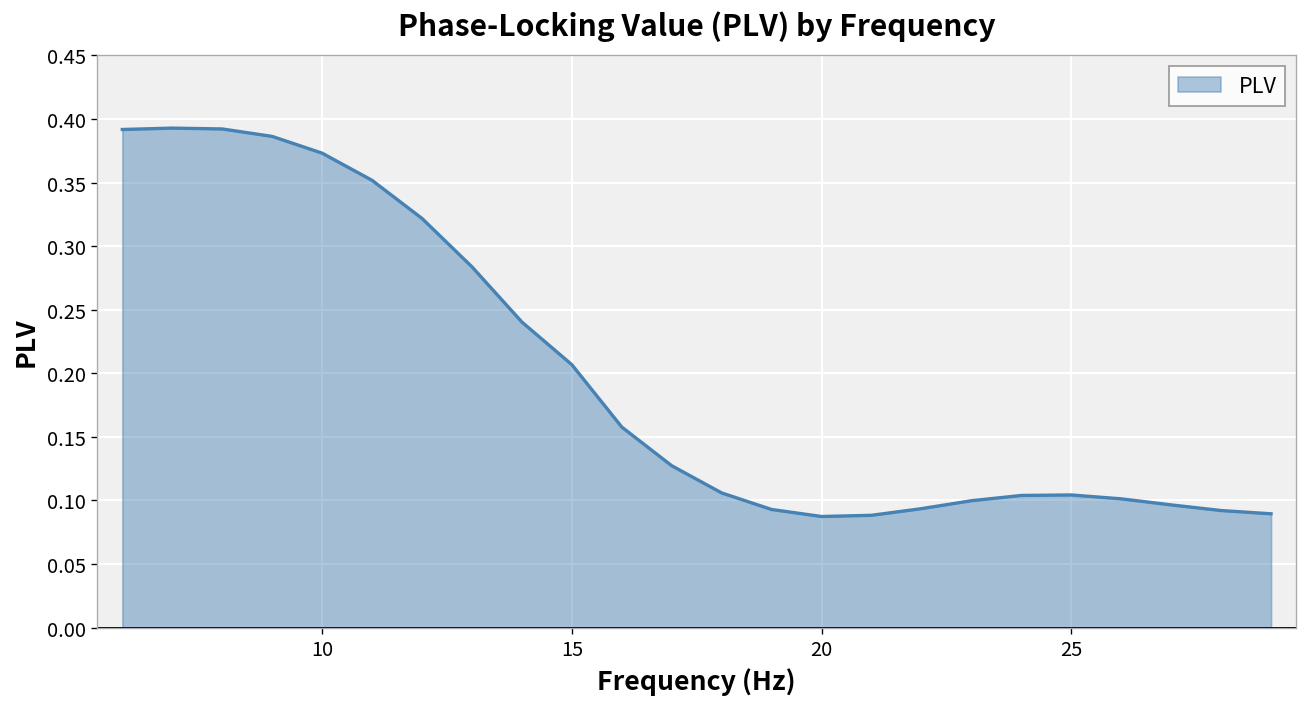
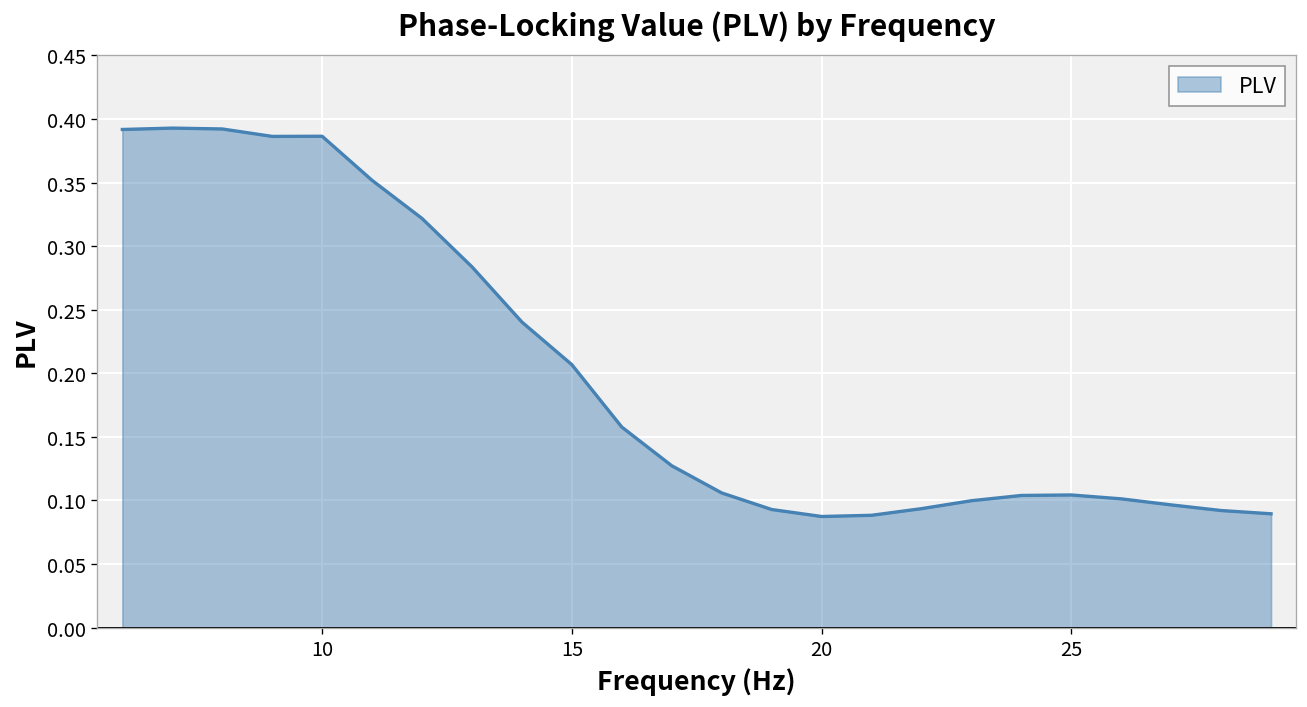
10: 0.373 -> 0.386
